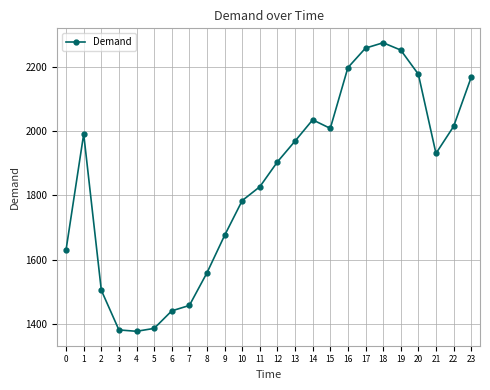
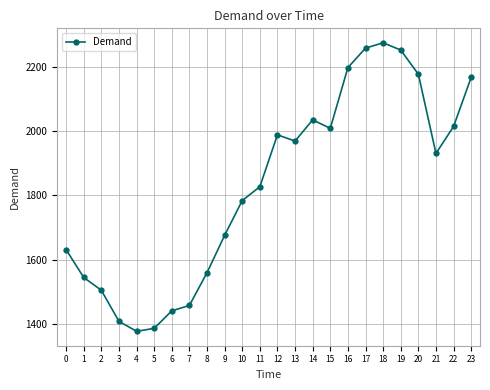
1: 1990 -> 1550
3: 1380 -> 1410
12: 1900 -> 1990
